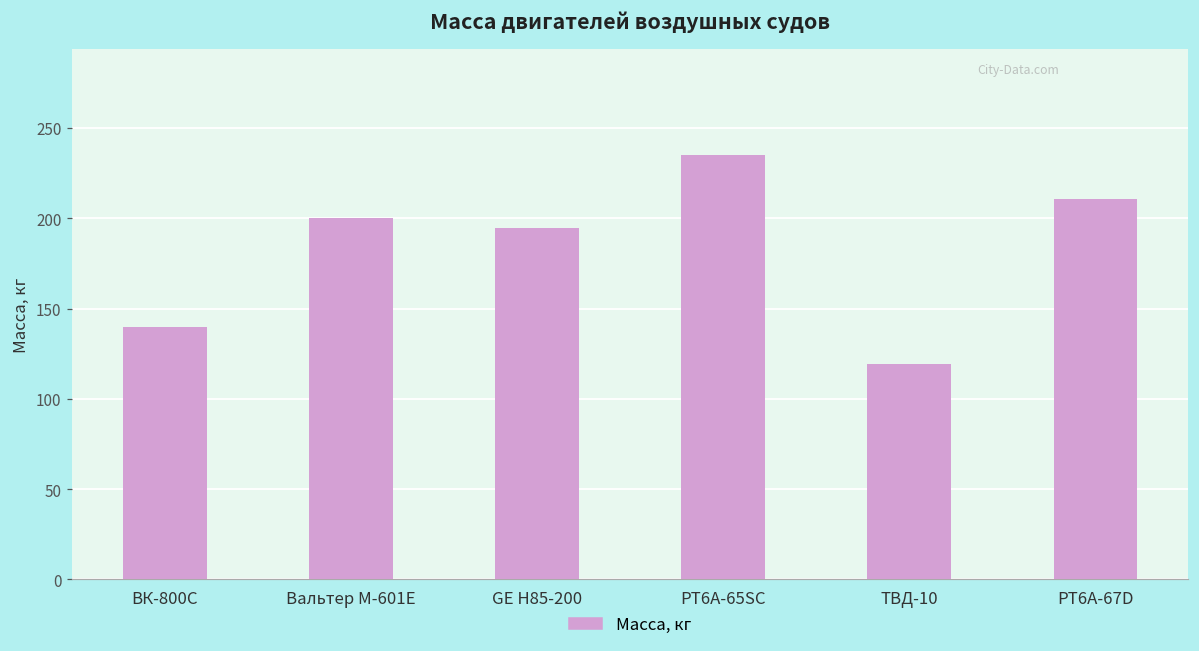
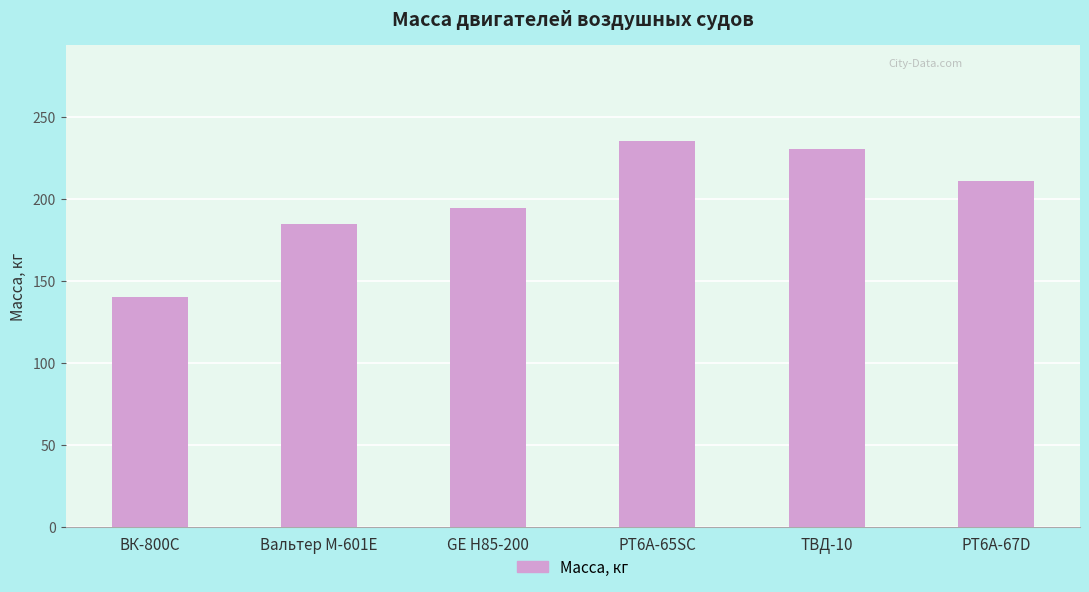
Вальтер М-601Е: 200 -> 184
ТВД-10: 119 -> 230
